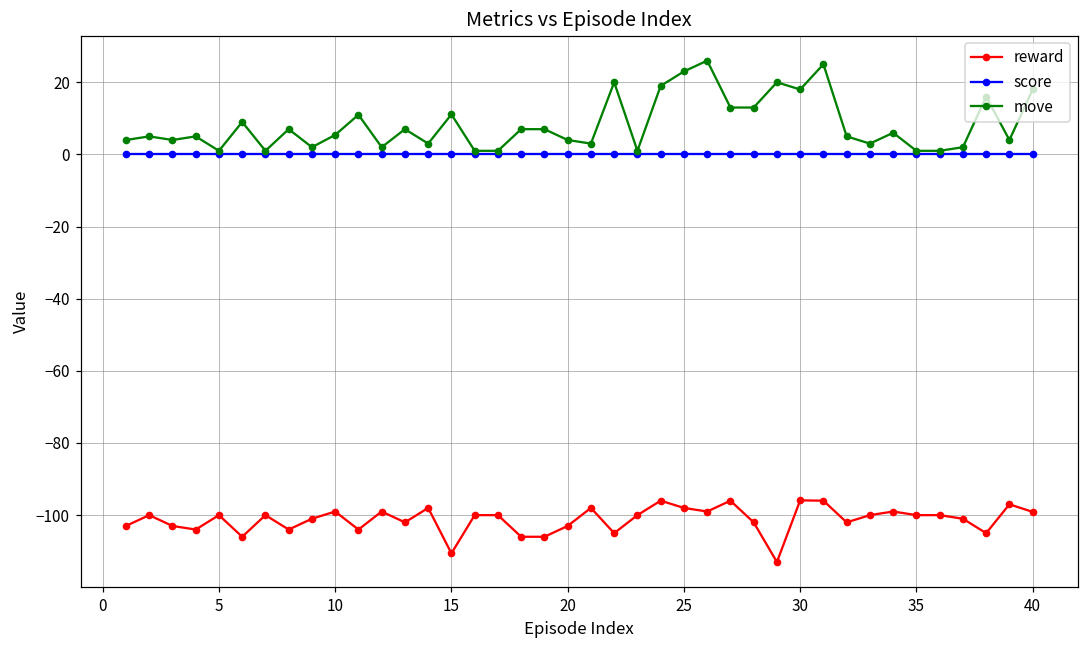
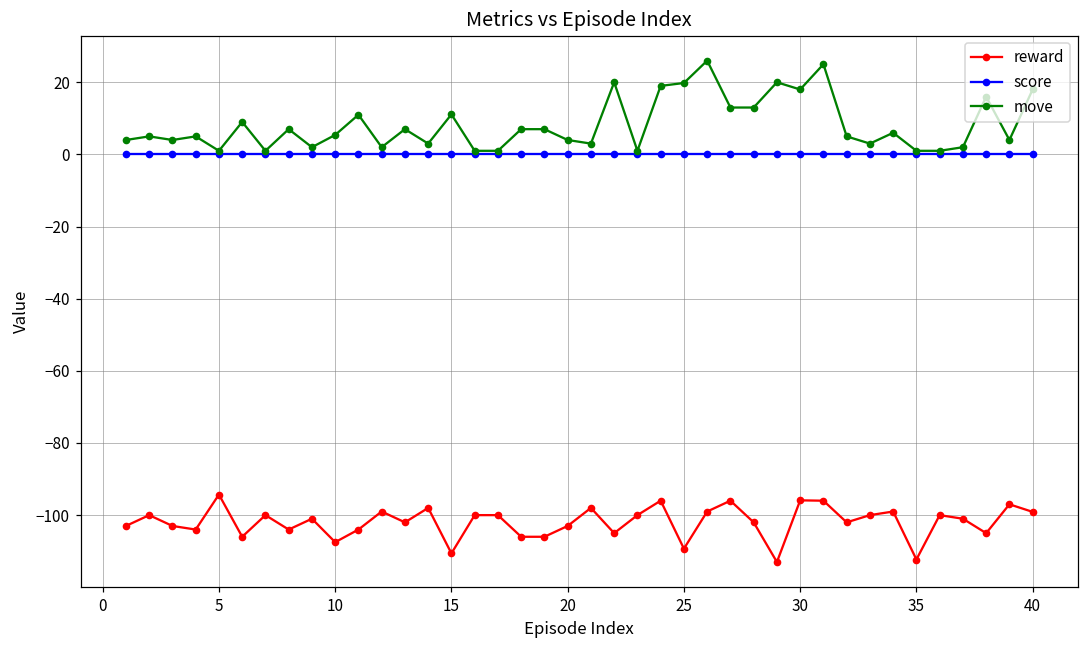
reward, 5: -100 -> -94
reward, 10: -99 -> -108
reward, 25: -98 -> -109
move, 25: 23 -> 20
reward, 35: -100 -> -112
